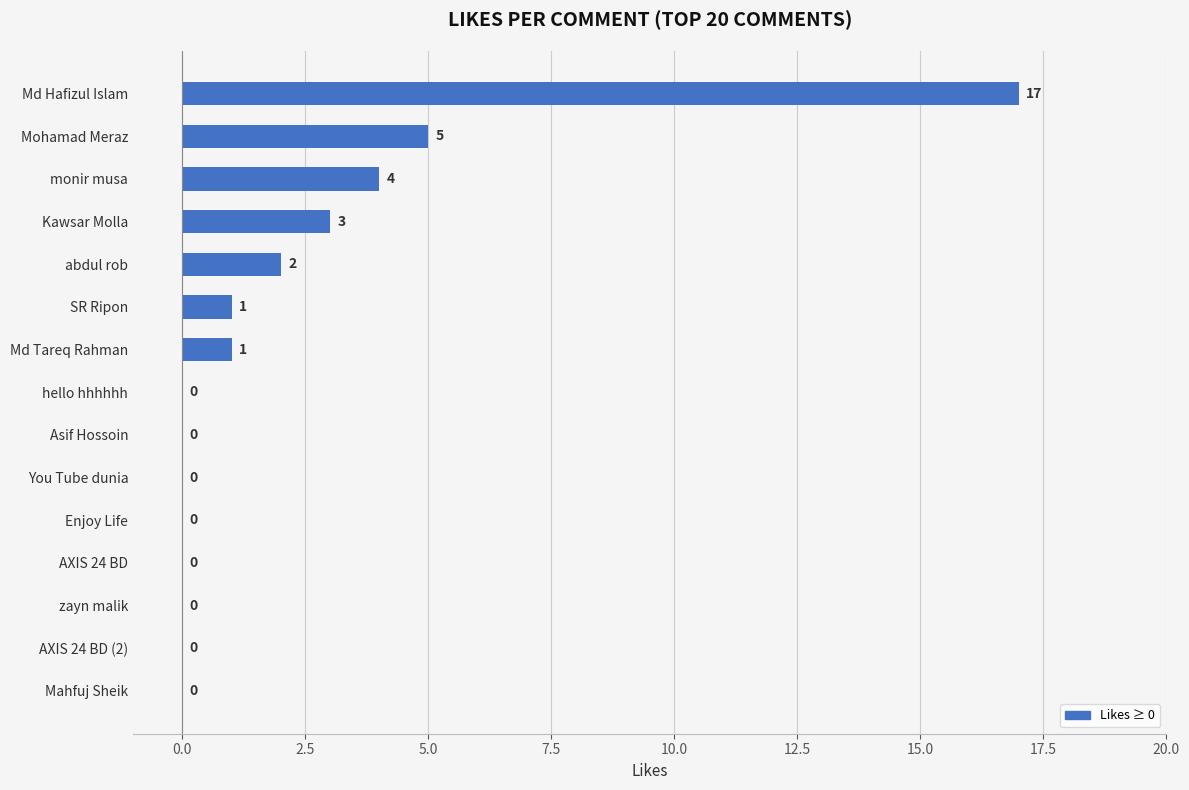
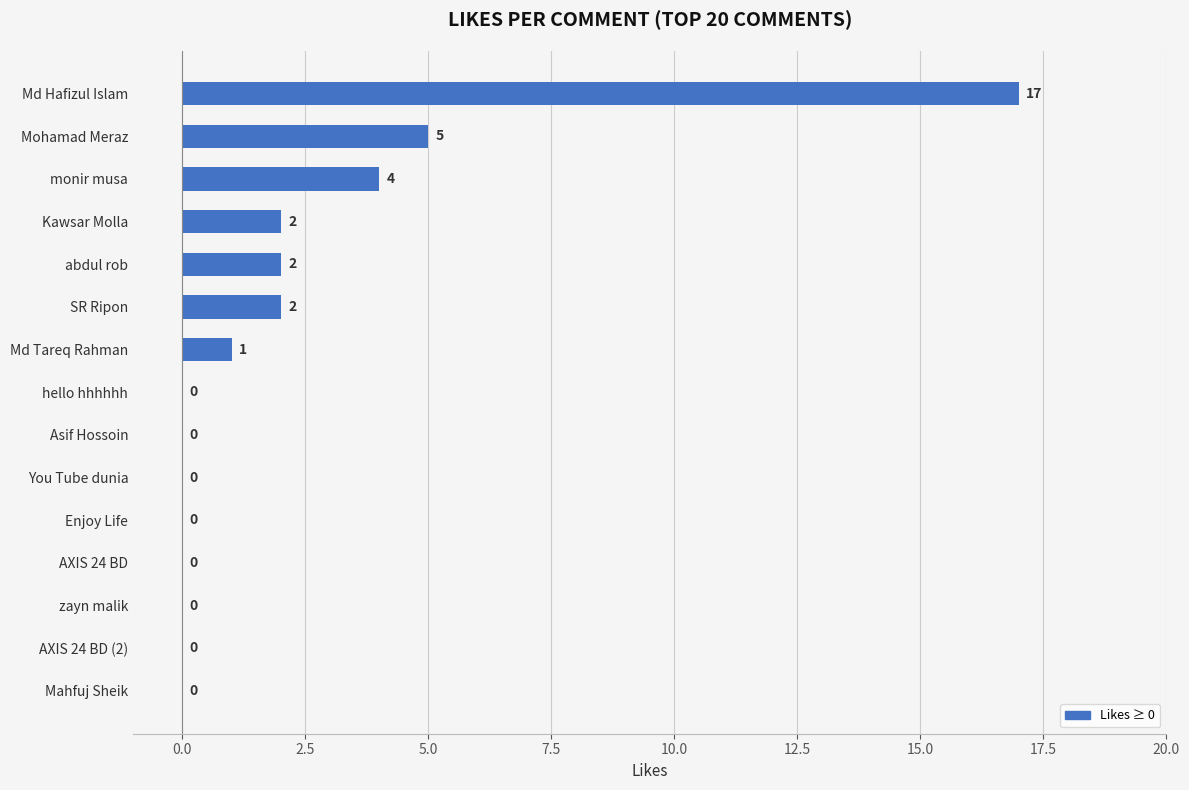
Kawsar Molla: 3 -> 2
SR Ripon: 1 -> 2
